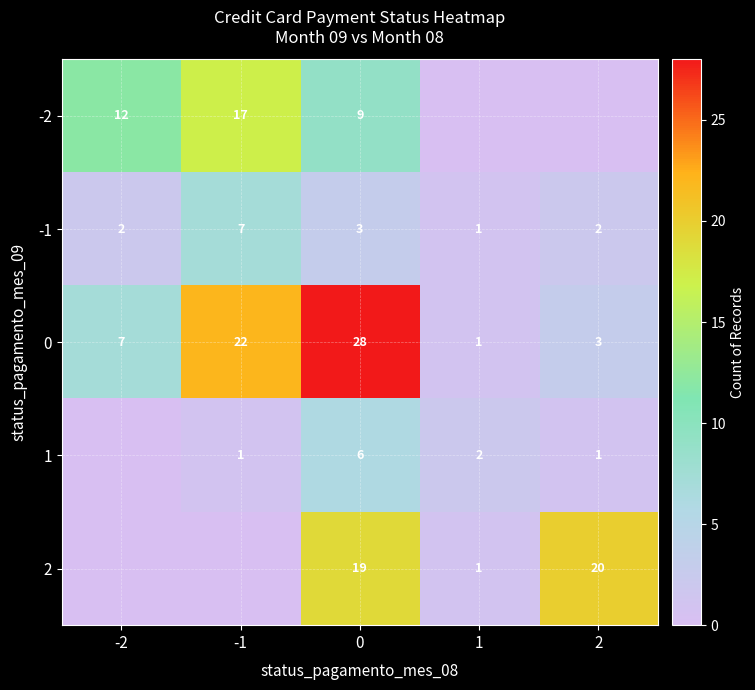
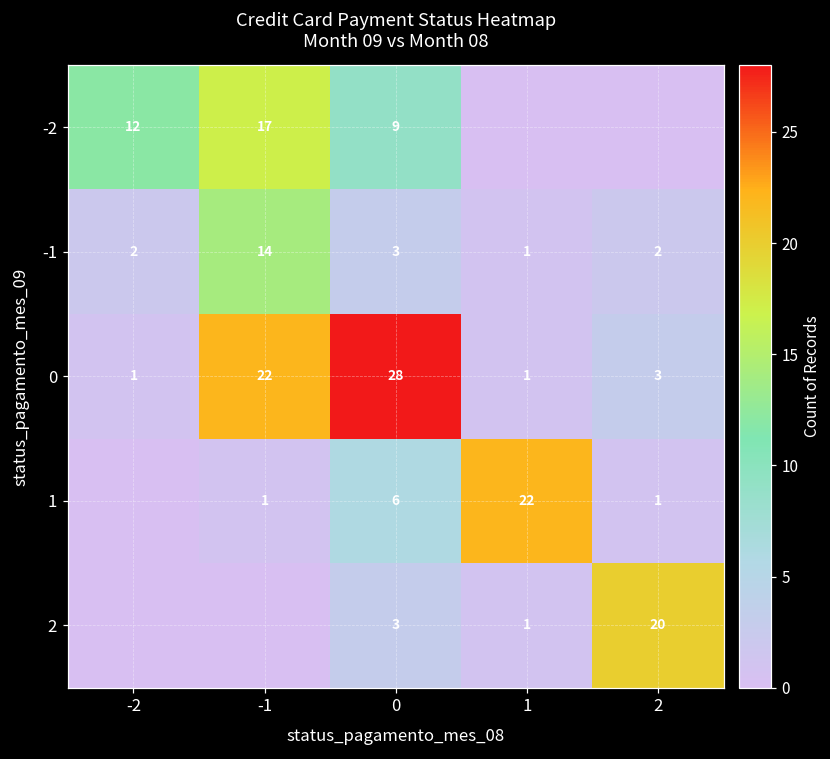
-1, -1: 7 -> 14
0, -2: 7 -> 1
1, 1: 2 -> 22
2, 0: 19 -> 3
